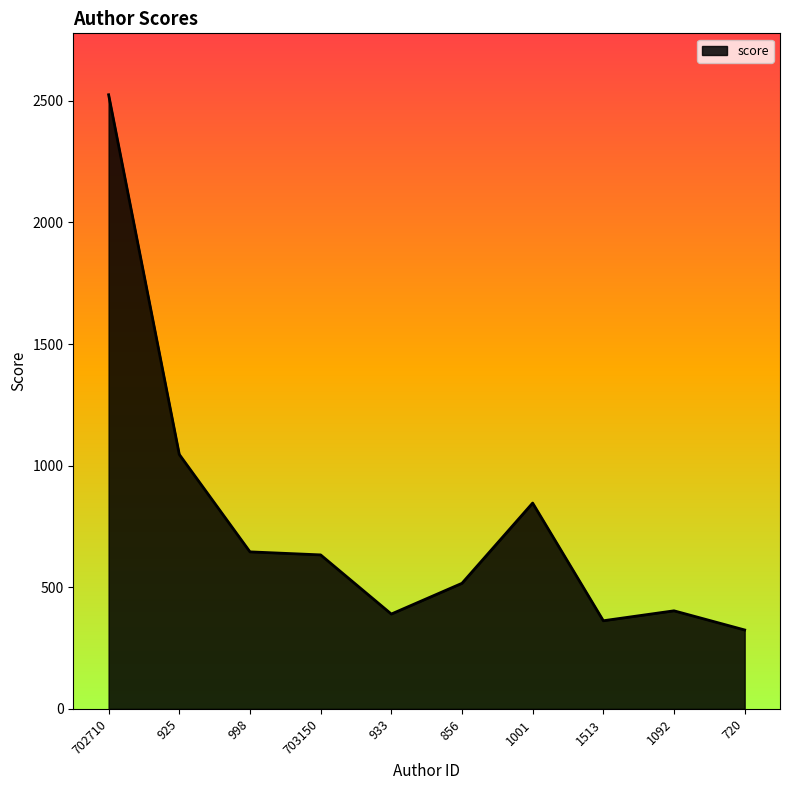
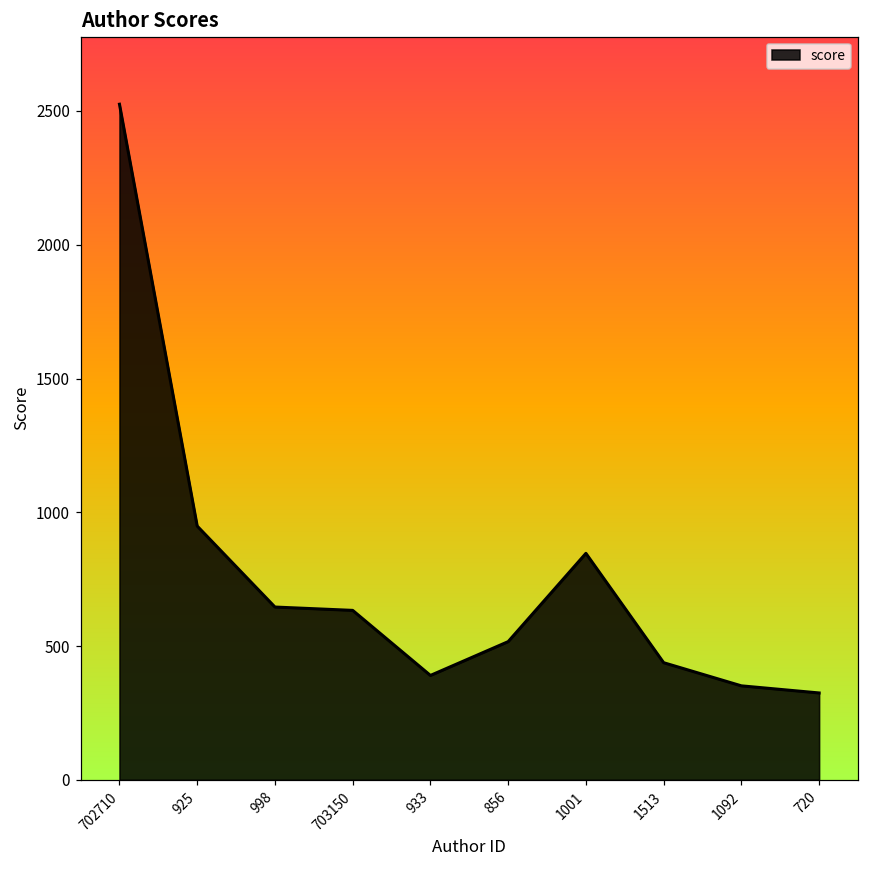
925: 1050 -> 950
1513: 360 -> 440
1092: 400 -> 350
